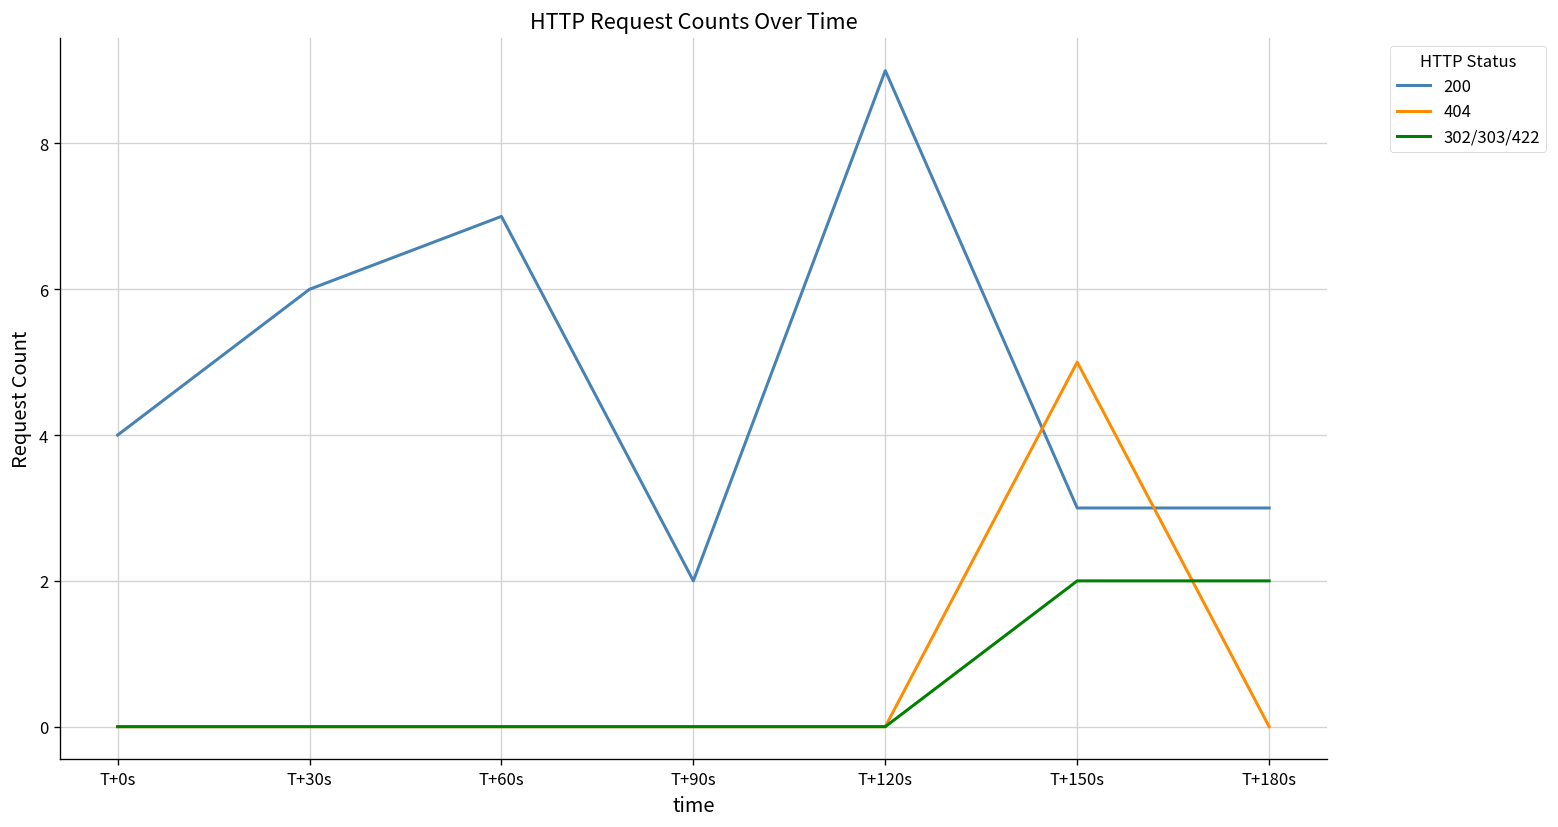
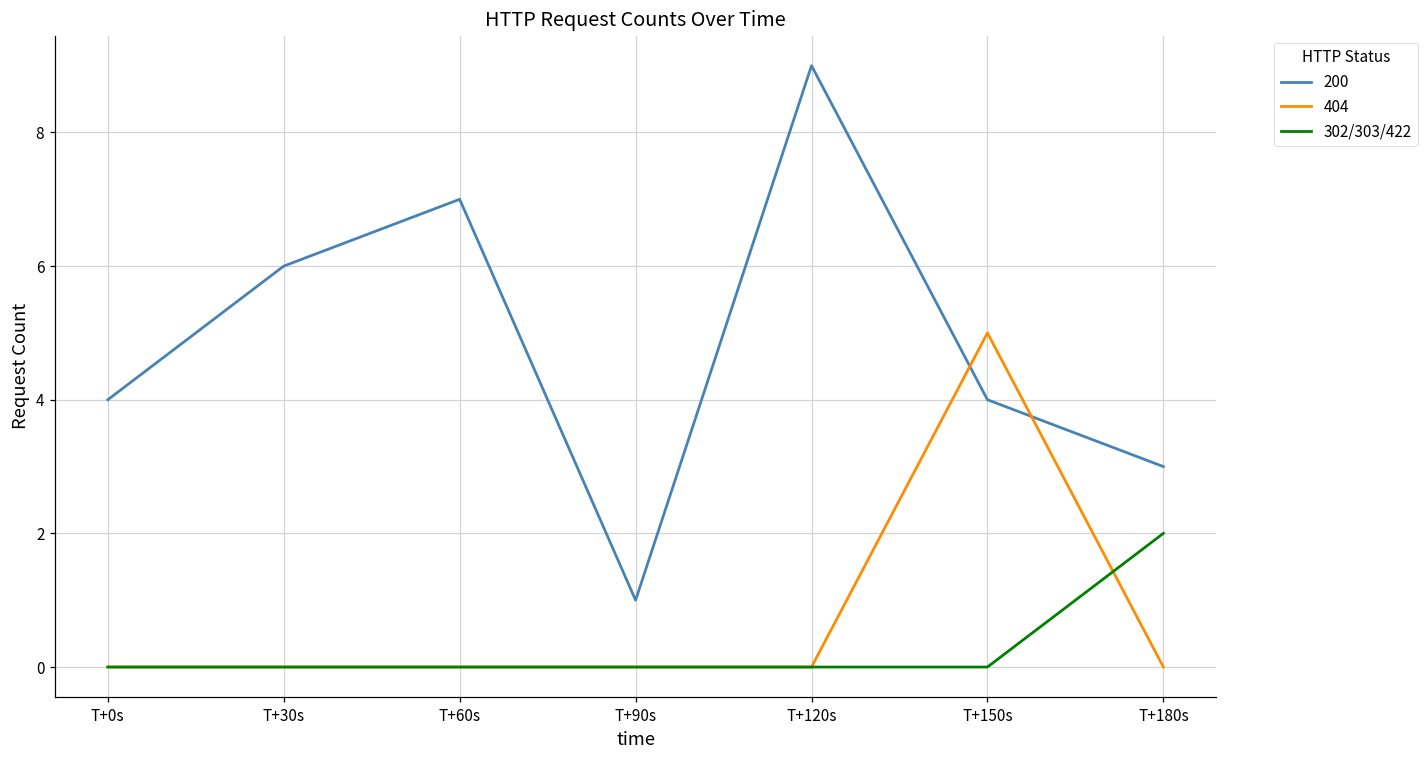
200, T+90s: 2 -> 1
200, T+150s: 3 -> 4
302/303/422, T+150s: 2 -> 0
